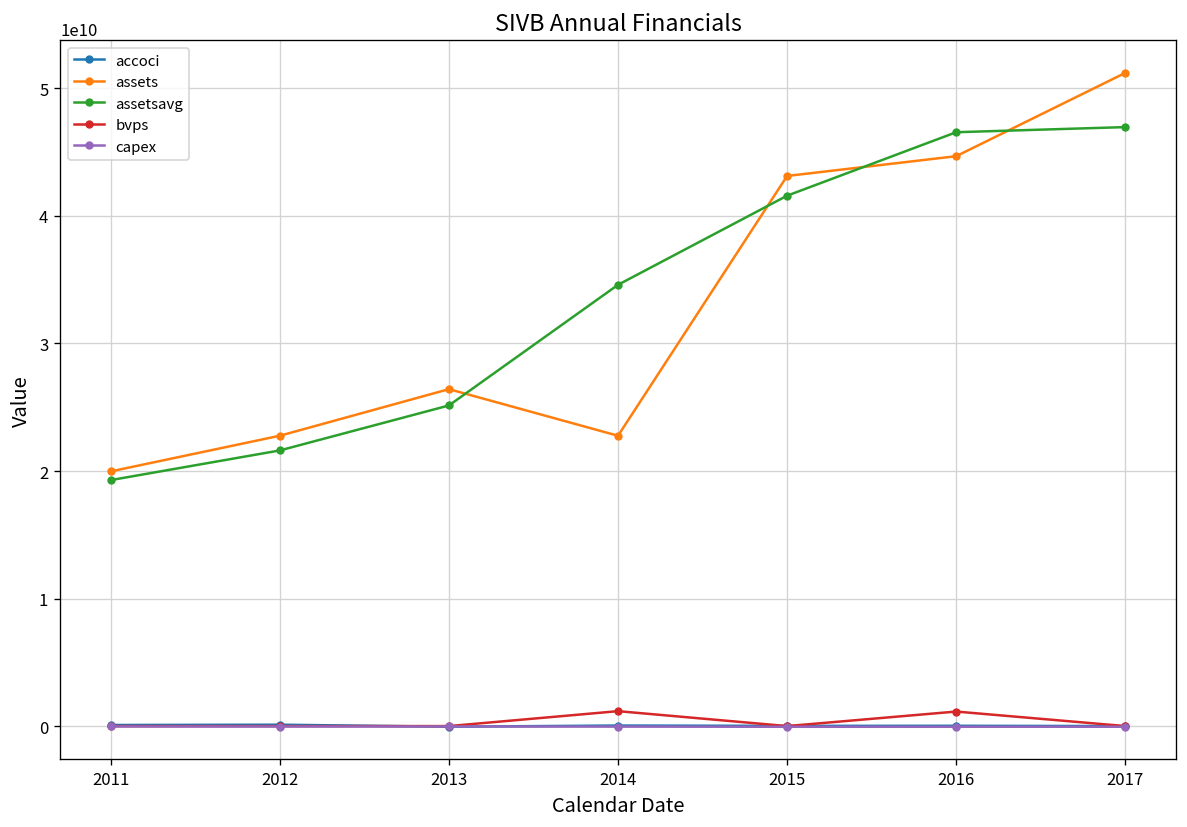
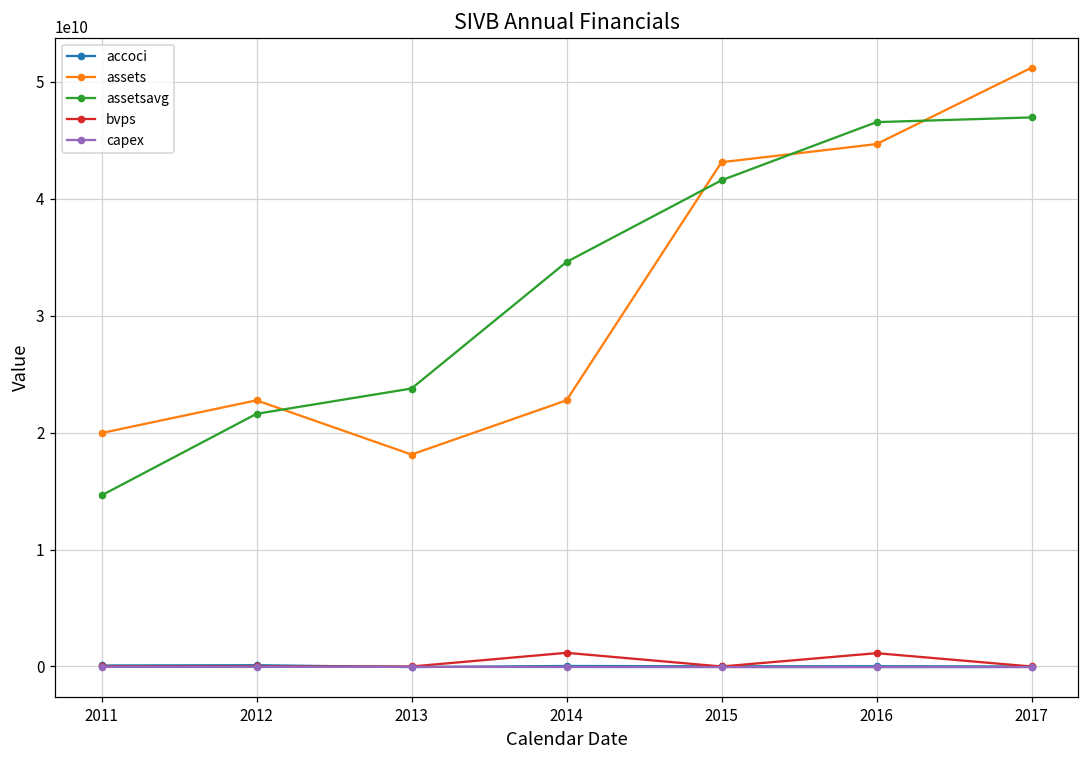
assetsavg, 2011: 19300000000 -> 14600000000
assets, 2013: 26400000000 -> 18100000000
assetsavg, 2013: 25100000000 -> 23800000000
